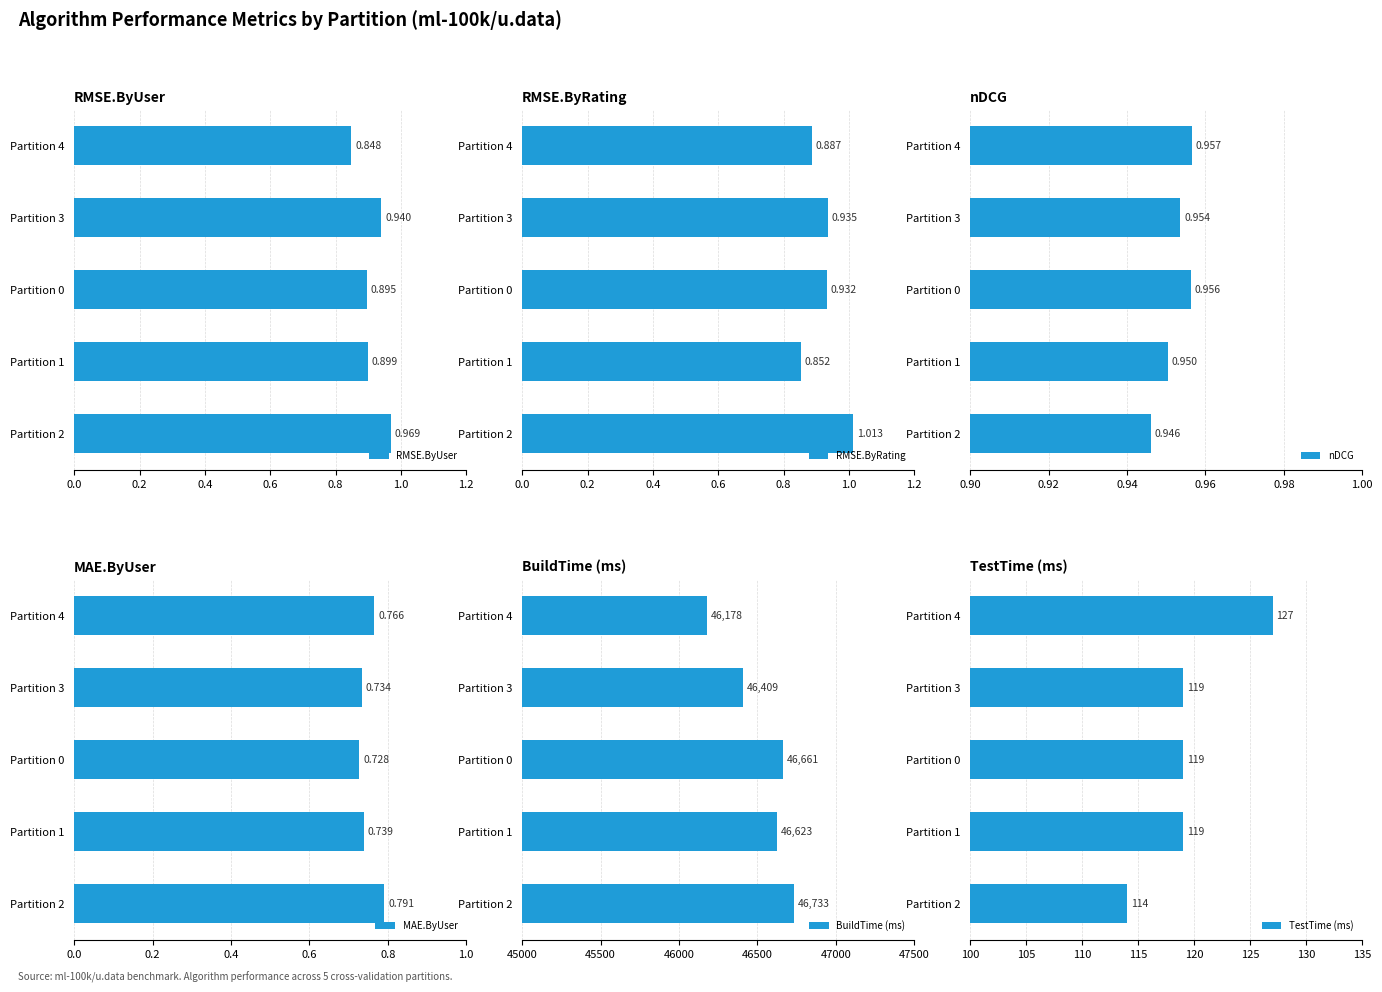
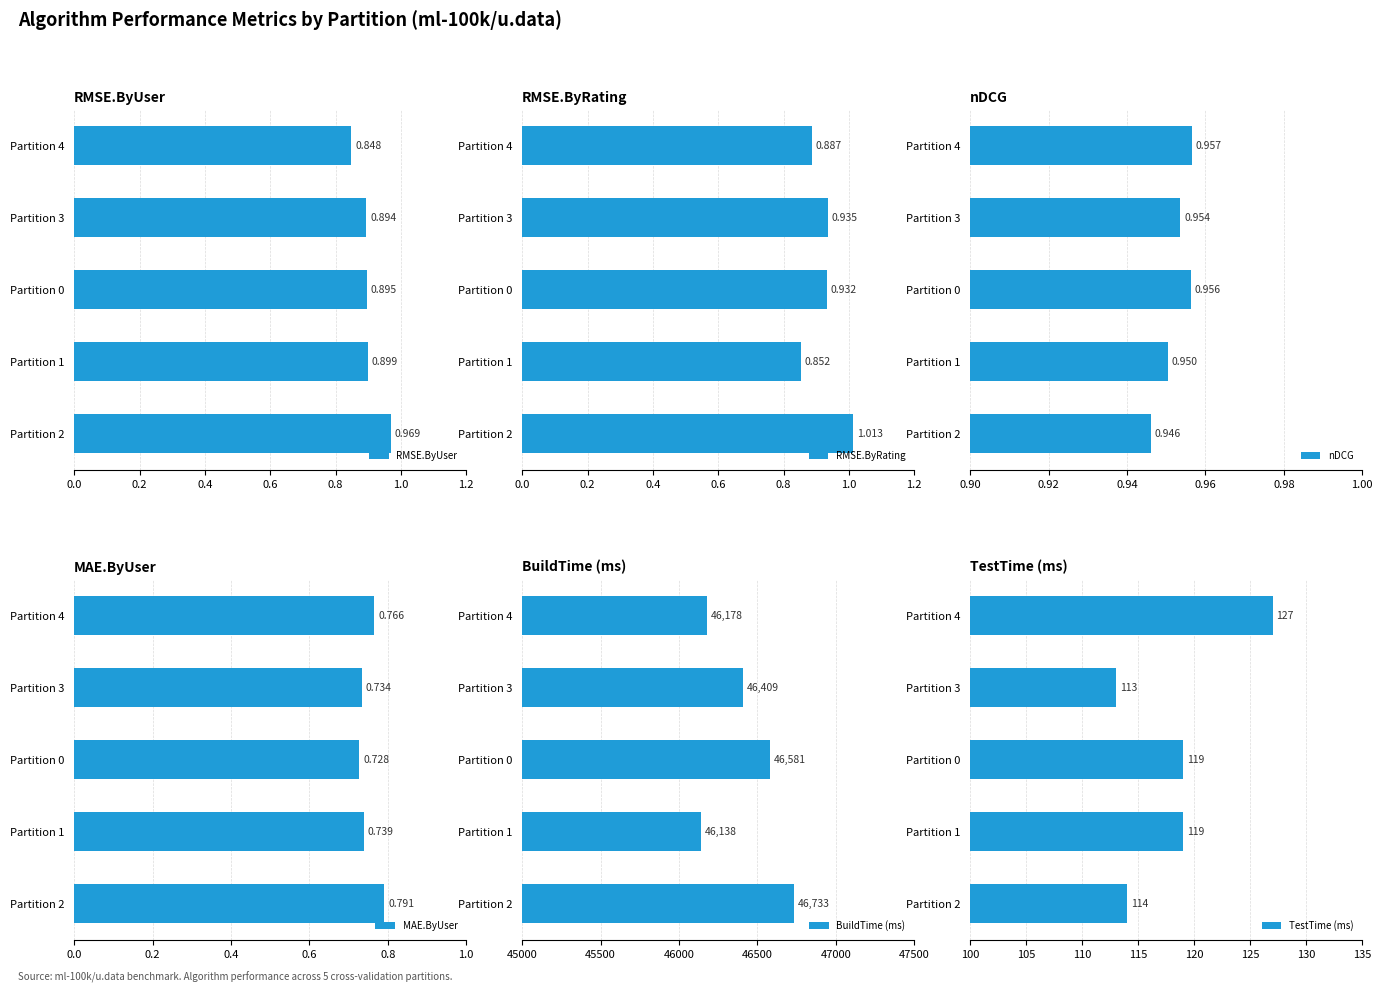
RMSE.ByUser, Partition 3: 0.940 -> 0.894
BuildTime (ms), Partition 0: 46,661 -> 46,581
BuildTime (ms), Partition 1: 46,623 -> 46,138
TestTime (ms), Partition 3: 119 -> 113
